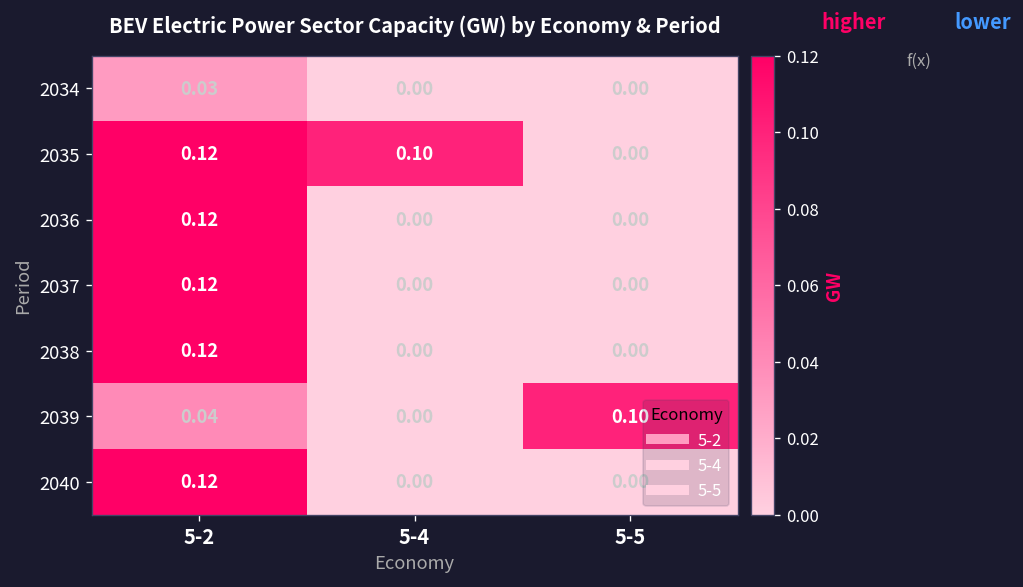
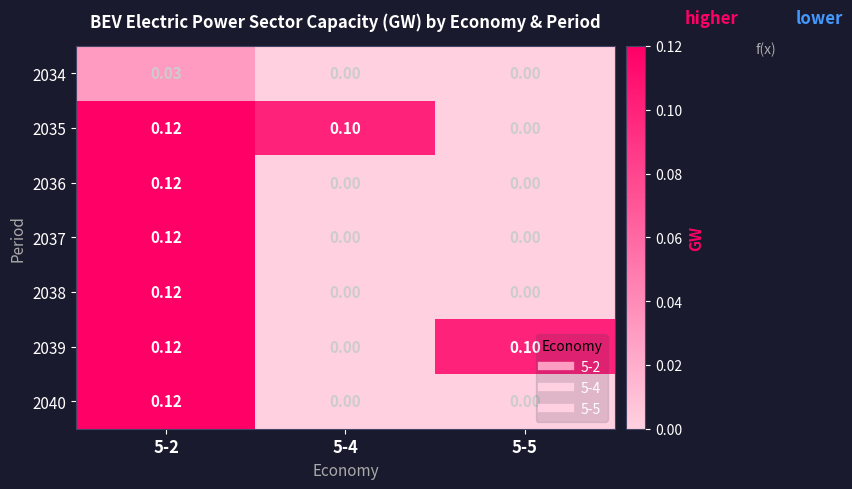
2039, 5-2: 0.04 -> 0.12
